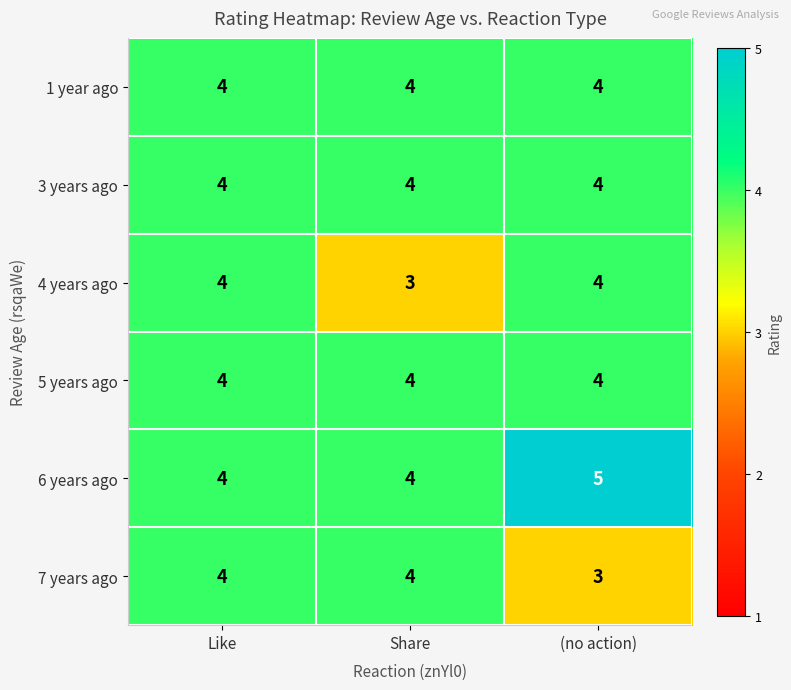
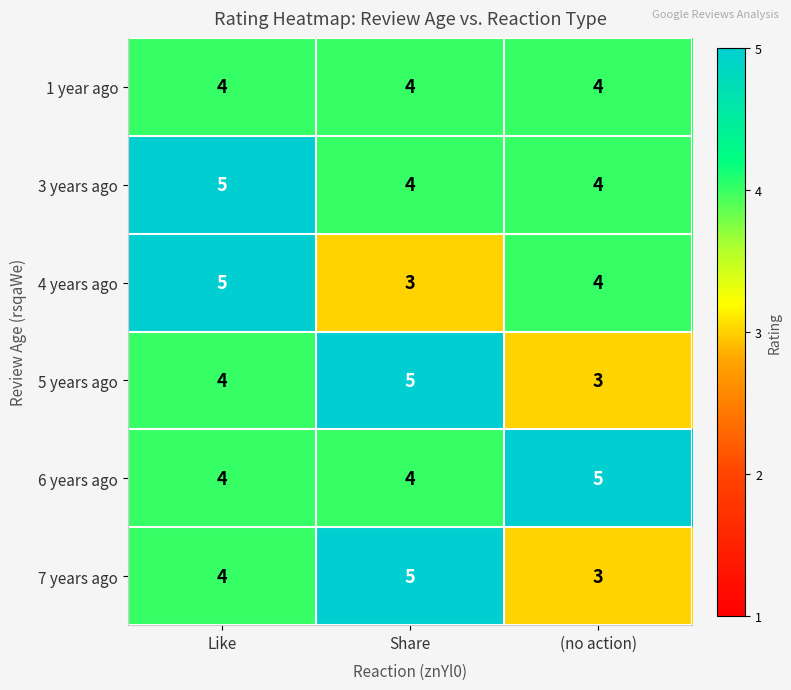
3 years ago, Like: 4 -> 5
4 years ago, Like: 4 -> 5
5 years ago, Share: 4 -> 5
5 years ago, (no action): 4 -> 3
7 years ago, Share: 4 -> 5
